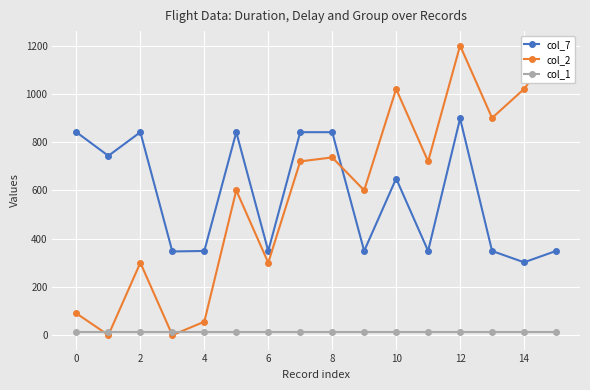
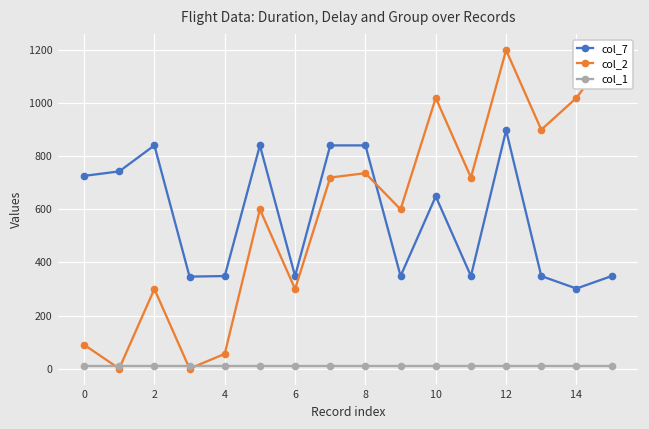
col_7, 0: 840 -> 730
